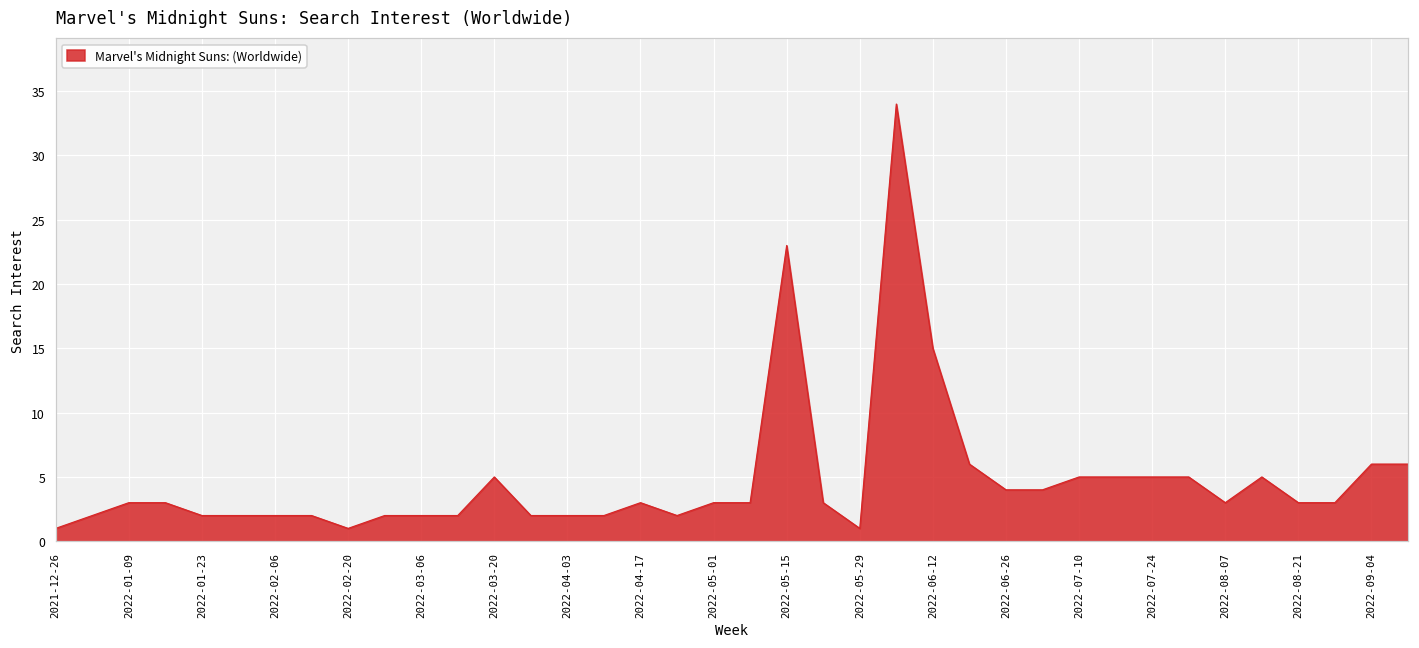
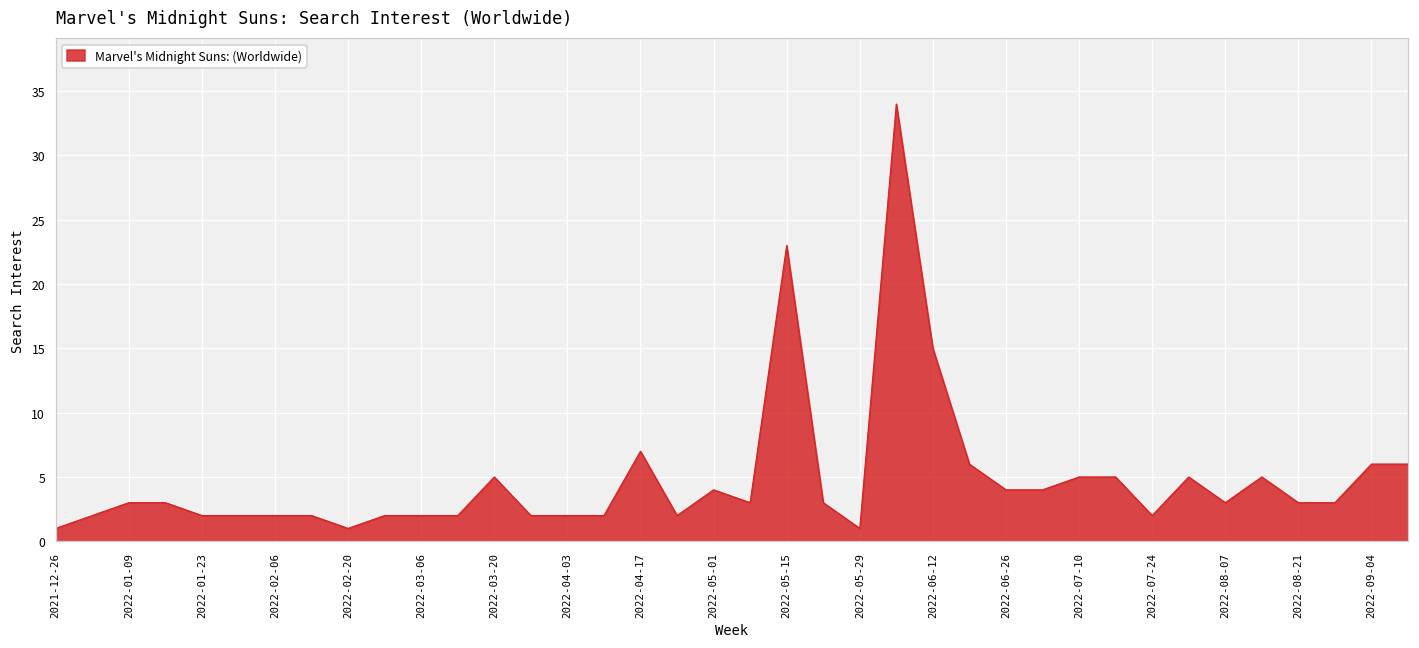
2022-04-17: 3 -> 7
2022-05-01: 3 -> 4
2022-07-24: 5 -> 2
